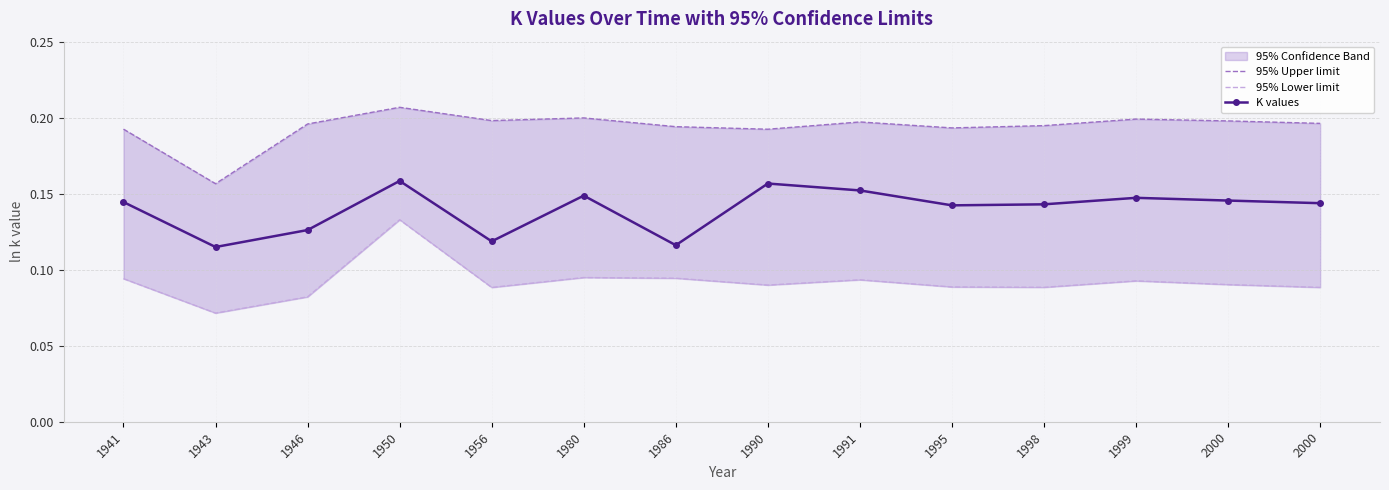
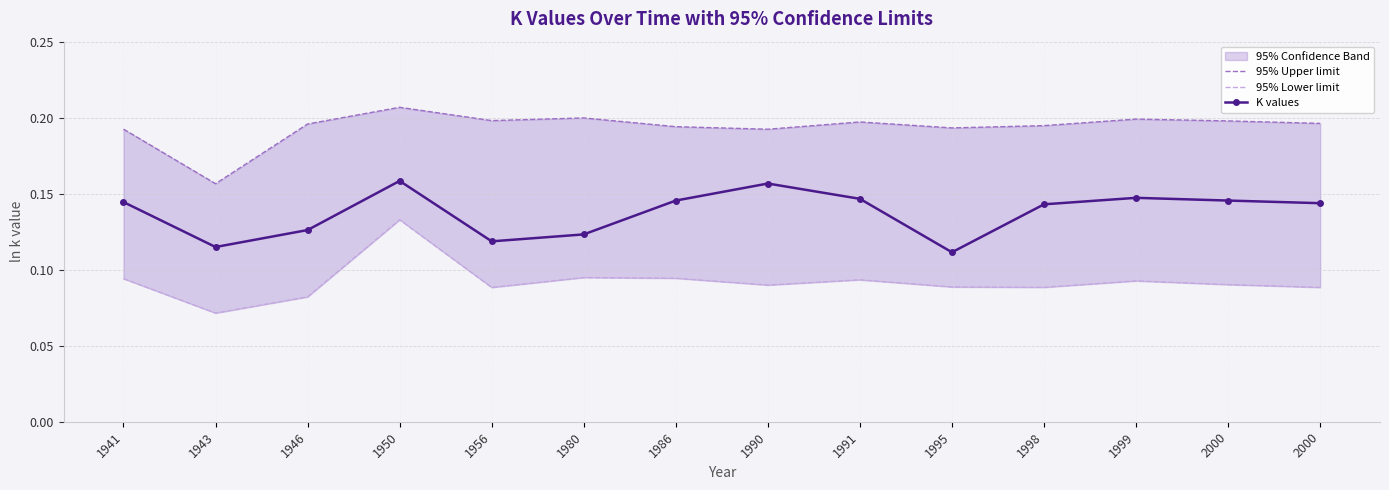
K values, 1980: 0.149 -> 0.123
K values, 1986: 0.116 -> 0.145
K values, 1991: 0.152 -> 0.147
K values, 1995: 0.142 -> 0.111
